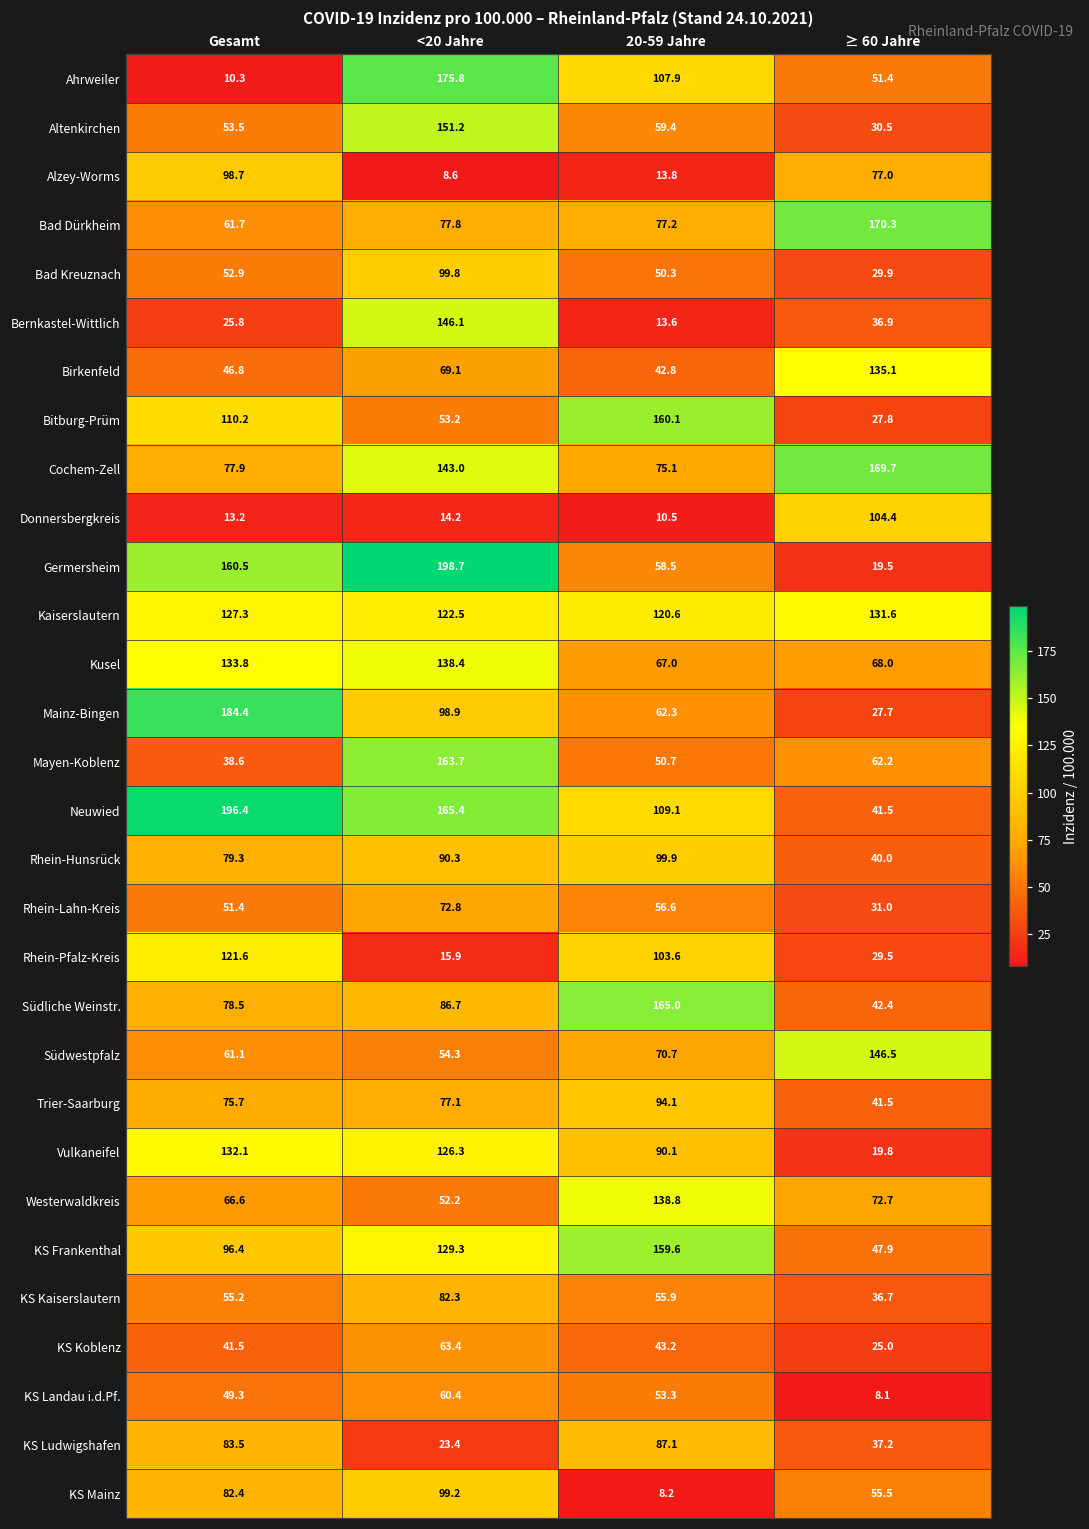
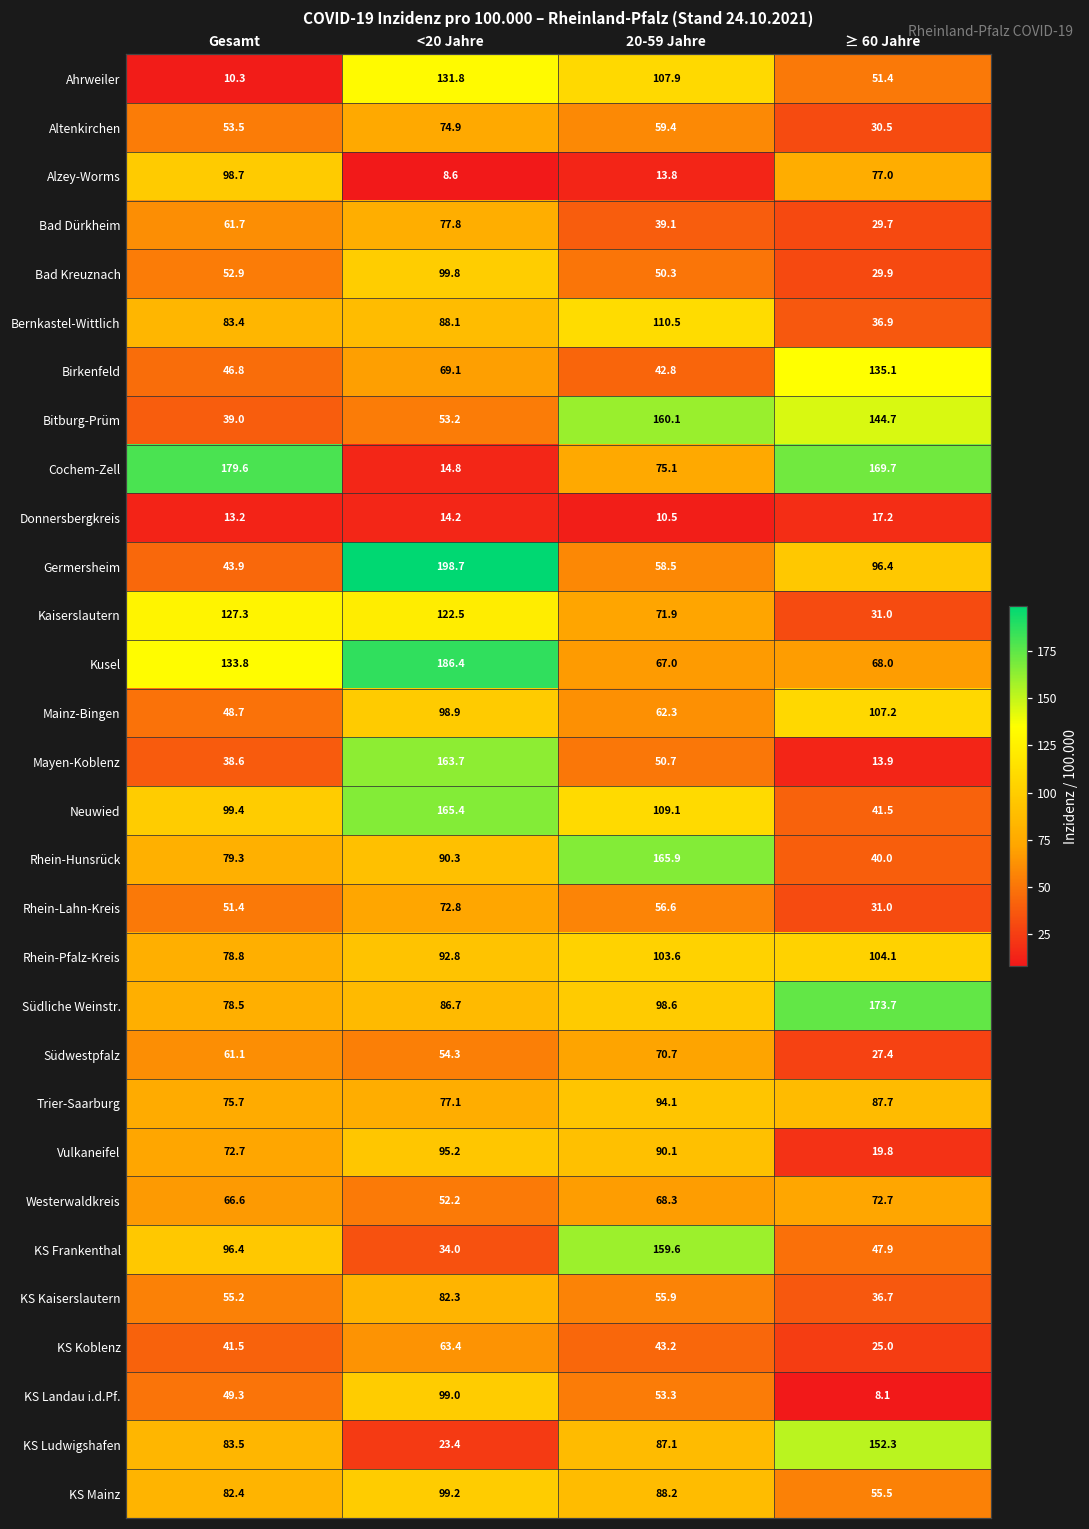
Ahrweiler, <20 Jahre: 175.8 -> 131.8
Altenkirchen, <20 Jahre: 151.2 -> 74.9
Bad Dürkheim, 20-59 Jahre: 77.2 -> 39.1
Bad Dürkheim, ≥ 60 Jahre: 170.3 -> 29.7
Bernkastel-Wittlich, Gesamt: 25.8 -> 83.4
Bernkastel-Wittlich, <20 Jahre: 146.1 -> 88.1
Bernkastel-Wittlich, 20-59 Jahre: 13.6 -> 110.5
Bitburg-Prüm, Gesamt: 110.2 -> 39.0
Bitburg-Prüm, ≥ 60 Jahre: 27.8 -> 144.7
Cochem-Zell, Gesamt: 77.9 -> 179.6
Cochem-Zell, <20 Jahre: 143.0 -> 14.8
Donnersbergkreis, ≥ 60 Jahre: 104.4 -> 17.2
Germersheim, Gesamt: 160.5 -> 43.9
Germersheim, ≥ 60 Jahre: 19.5 -> 96.4
Kaiserslautern, 20-59 Jahre: 120.6 -> 71.9
Kaiserslautern, ≥ 60 Jahre: 131.6 -> 31.0
Kusel, <20 Jahre: 138.4 -> 186.4
Mainz-Bingen, Gesamt: 184.4 -> 48.7
Mainz-Bingen, ≥ 60 Jahre: 27.7 -> 107.2
Mayen-Koblenz, ≥ 60 Jahre: 62.2 -> 13.9
Neuwied, Gesamt: 196.4 -> 99.4
Rhein-Hunsrück, 20-59 Jahre: 99.9 -> 165.9
Rhein-Pfalz-Kreis, Gesamt: 121.6 -> 78.8
Rhein-Pfalz-Kreis, <20 Jahre: 15.9 -> 92.8
Rhein-Pfalz-Kreis, ≥ 60 Jahre: 29.5 -> 104.1
Südliche Weinstr., 20-59 Jahre: 165.0 -> 98.6
Südliche Weinstr., ≥ 60 Jahre: 42.4 -> 173.7
Südwestpfalz, ≥ 60 Jahre: 146.5 -> 27.4
Trier-Saarburg, ≥ 60 Jahre: 41.5 -> 87.7
Vulkaneifel, Gesamt: 132.1 -> 72.7
Vulkaneifel, <20 Jahre: 126.3 -> 95.2
Westerwaldkreis, 20-59 Jahre: 138.8 -> 68.3
KS Frankenthal, <20 Jahre: 129.3 -> 34.0
KS Landau i.d.Pf., <20 Jahre: 60.4 -> 99.0
KS Ludwigshafen, ≥ 60 Jahre: 37.2 -> 152.3
KS Mainz, 20-59 Jahre: 8.2 -> 88.2
